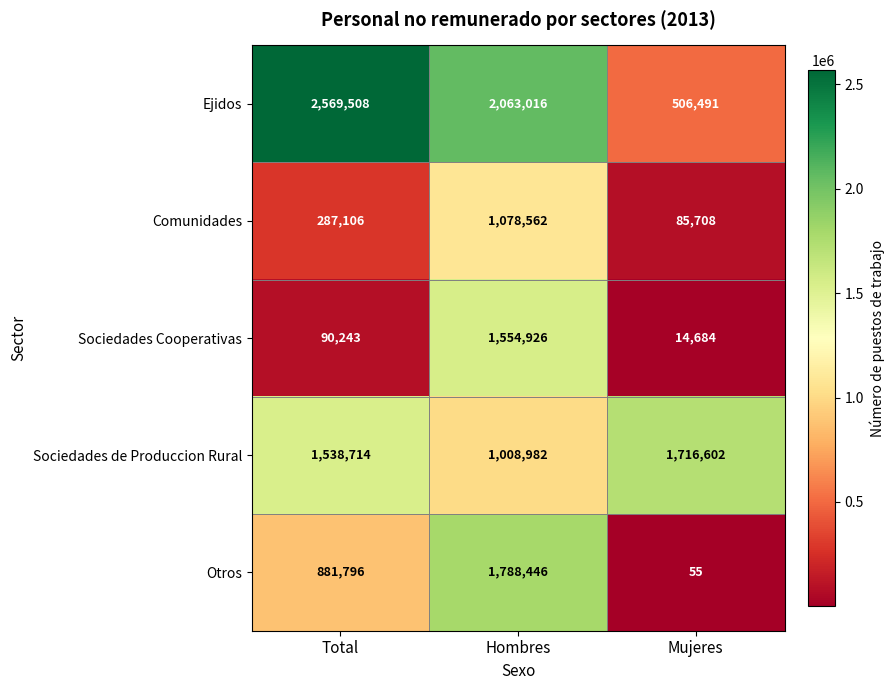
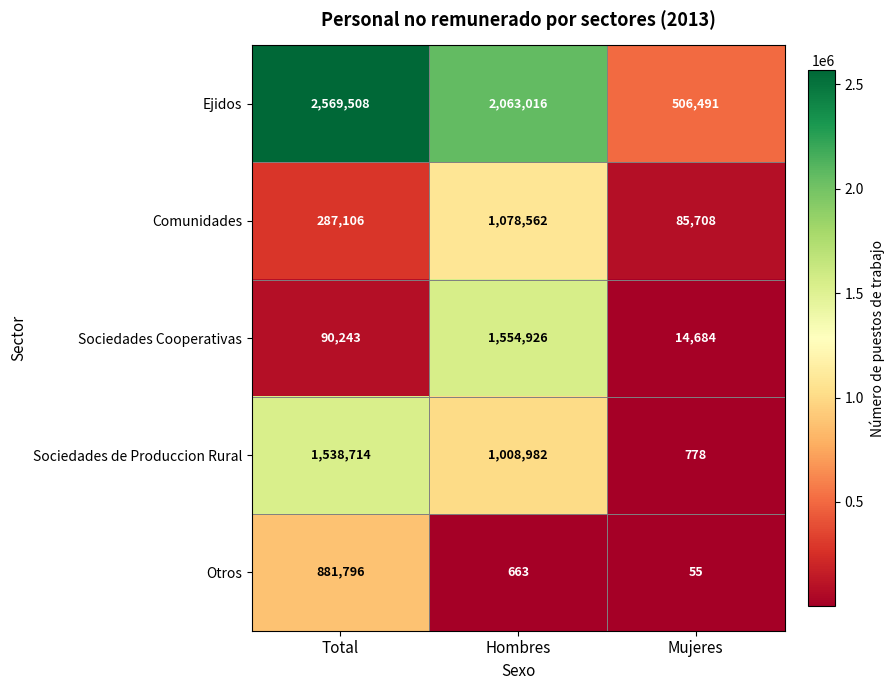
Sociedades de Produccion Rural, Mujeres: 1,716,602 -> 778
Otros, Hombres: 1,788,446 -> 663
